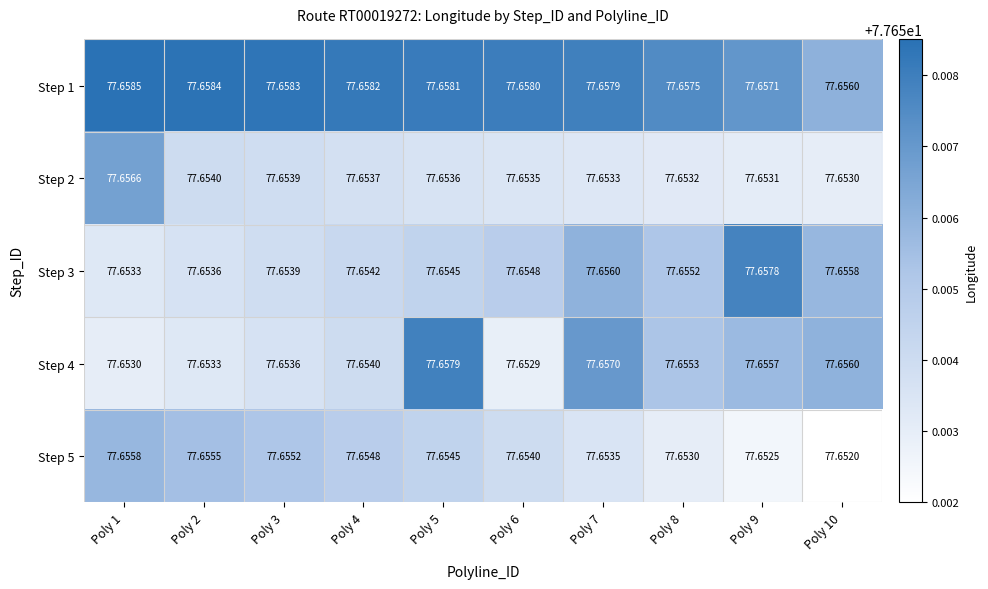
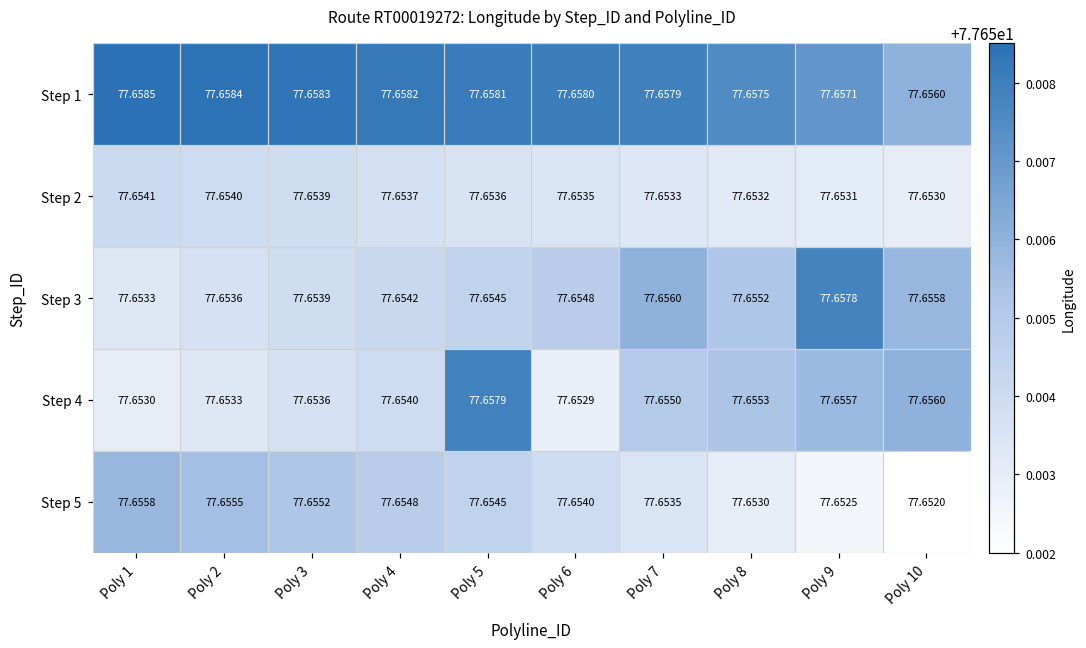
Step 2, Poly 1: 77.6566 -> 77.6541
Step 4, Poly 7: 77.6570 -> 77.6550
